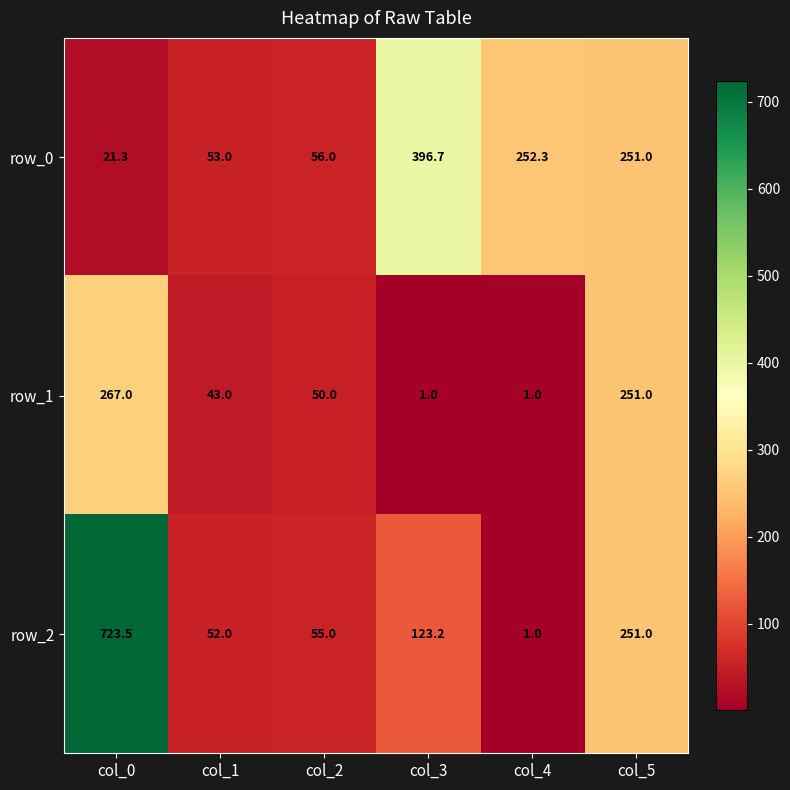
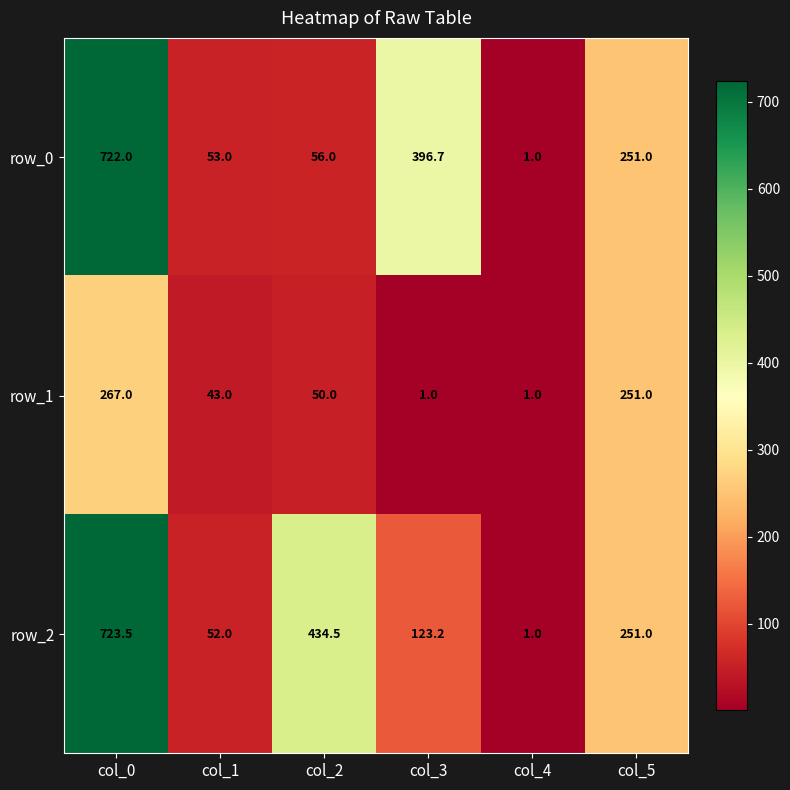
row_0, col_0: 21.3 -> 722.0
row_0, col_4: 252.3 -> 1.0
row_2, col_2: 55.0 -> 434.5
